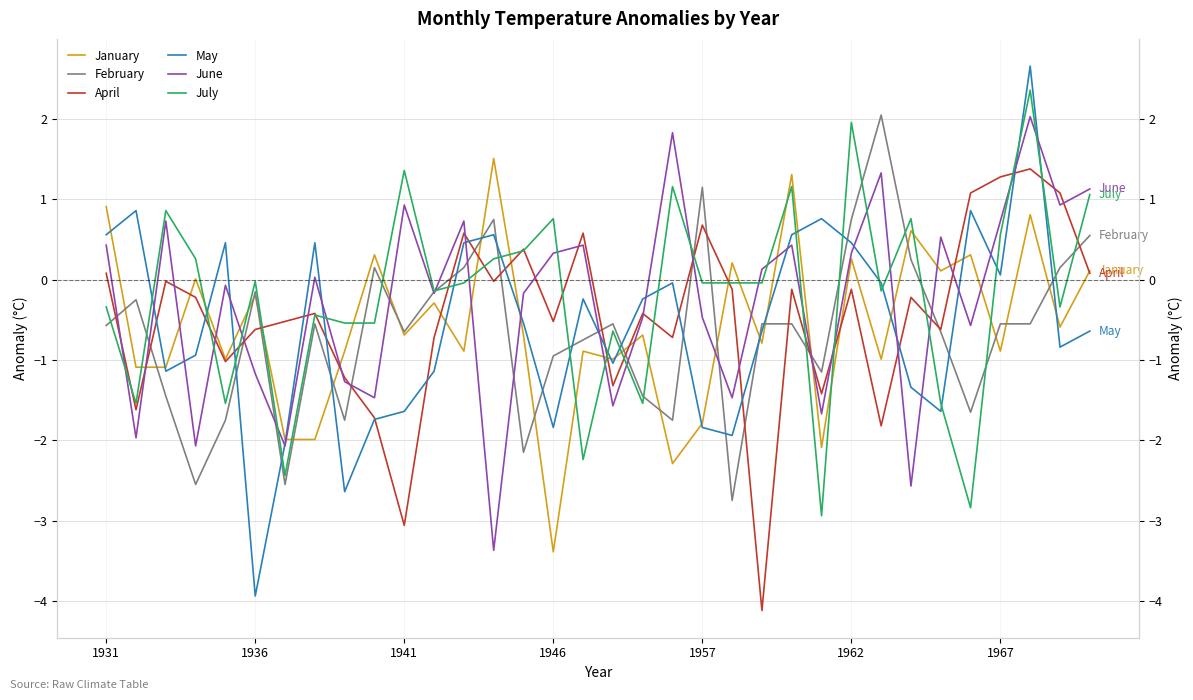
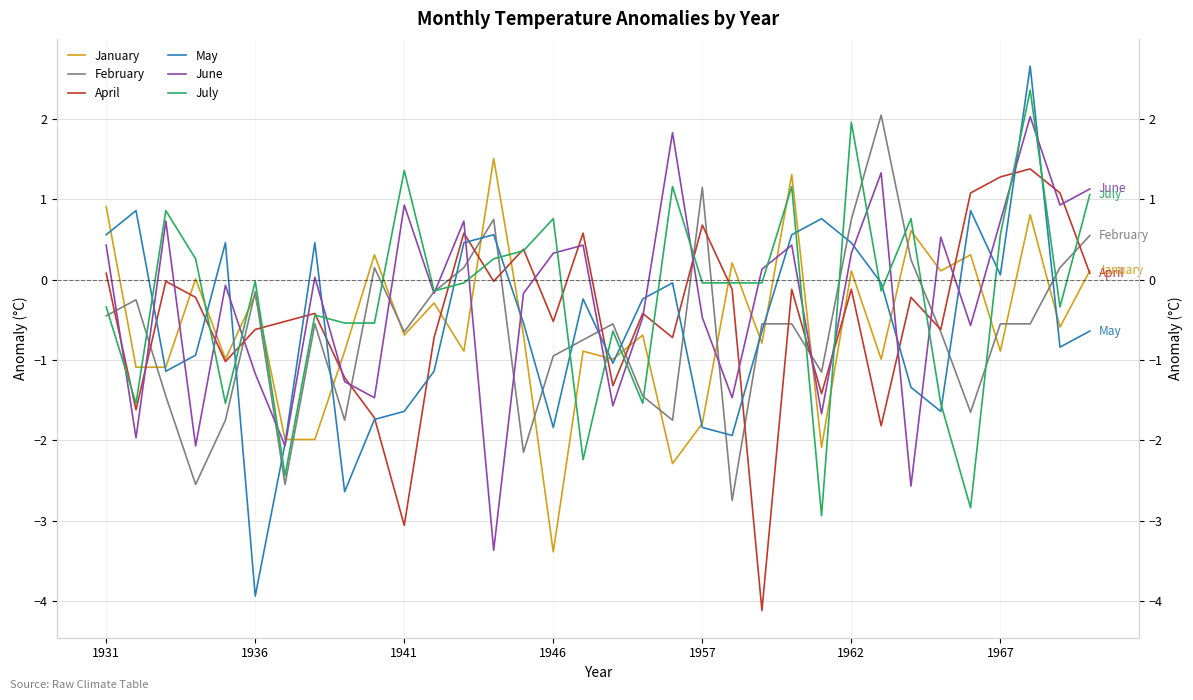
February, 1931: -0.6 -> -0.5
January, 1962: 0.3 -> 0.1
